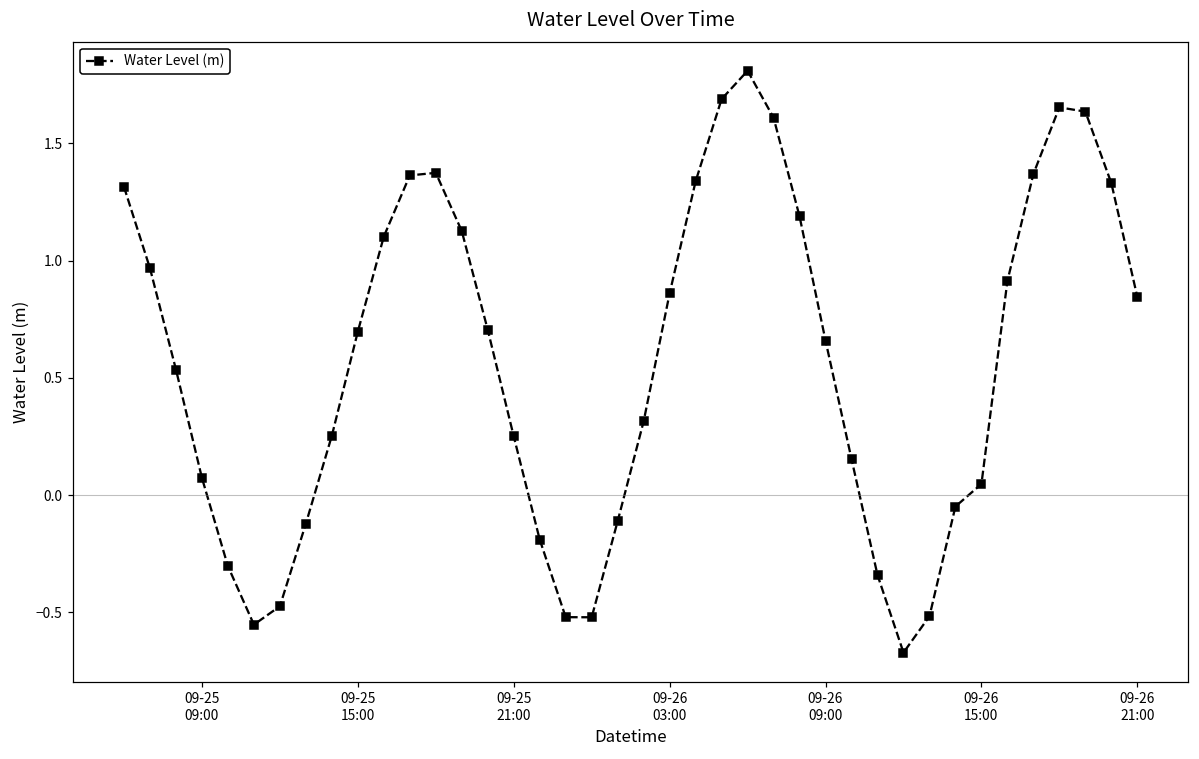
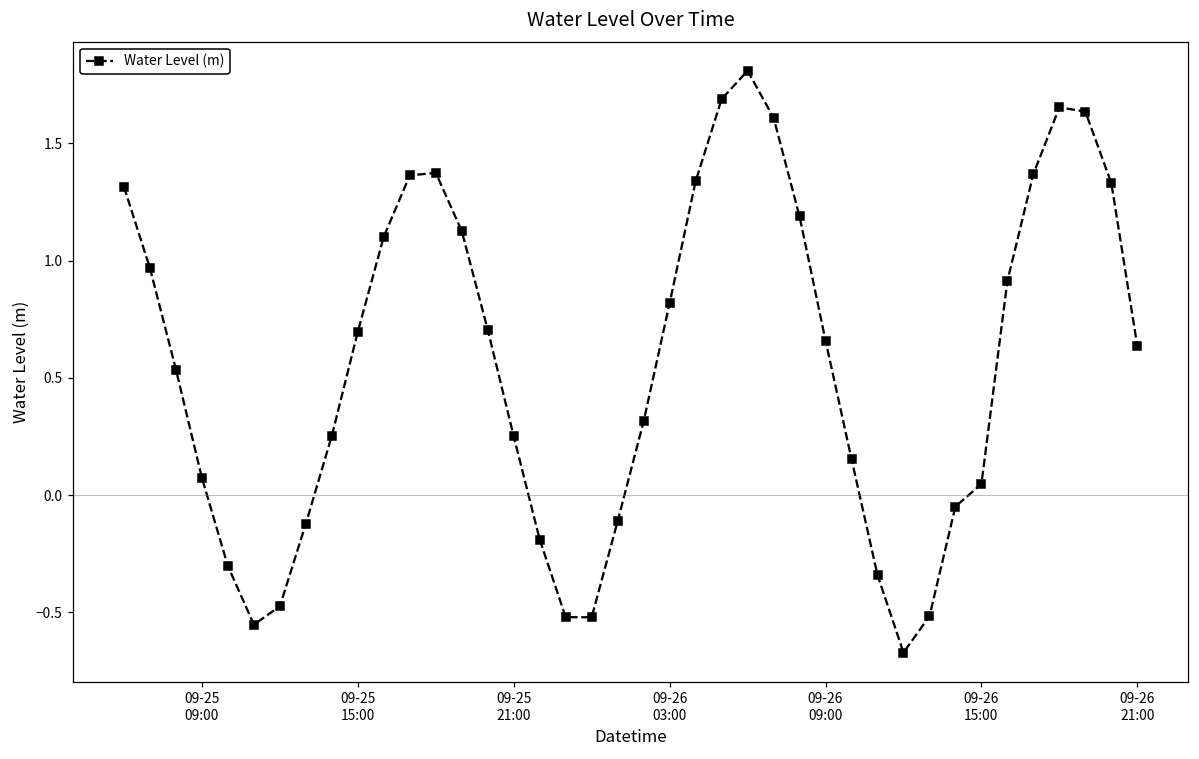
09-26 03:00: 0.86 -> 0.82
09-26 21:00: 0.84 -> 0.64
